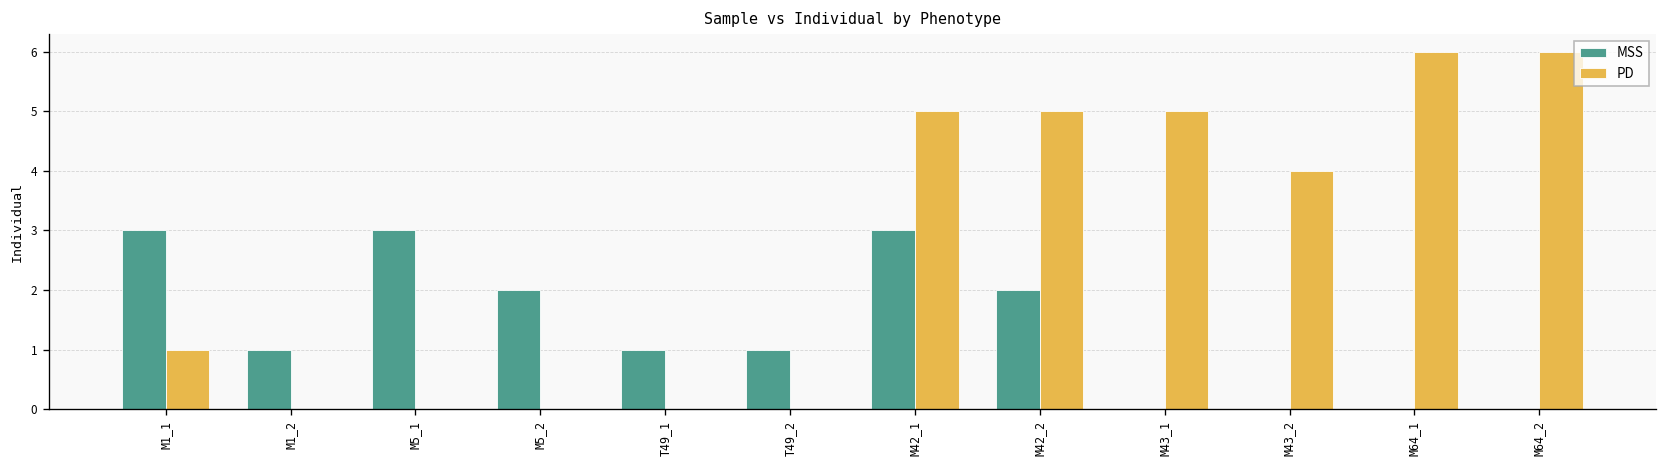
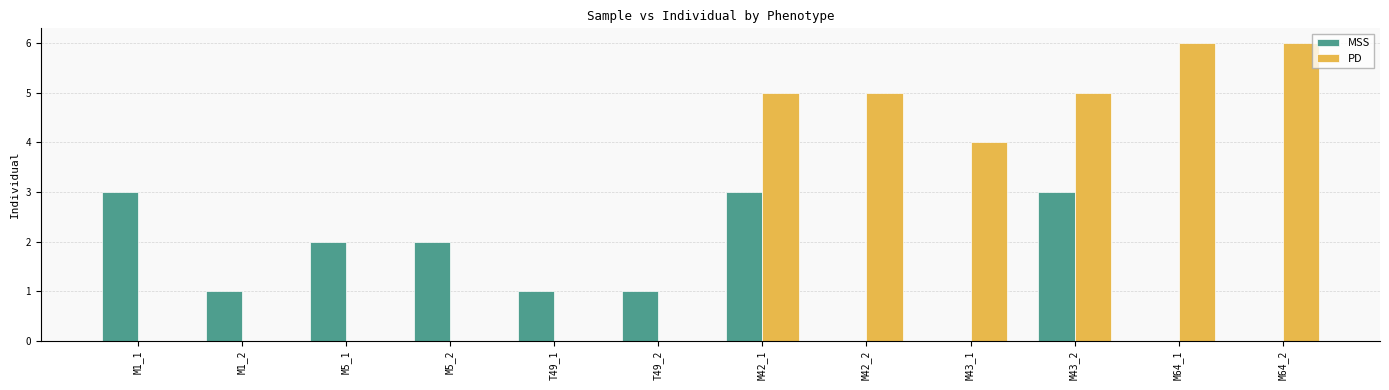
PD, M1_1: 1 -> 0
MSS, M5_1: 3 -> 2
MSS, M42_2: 2 -> 0
PD, M43_1: 5 -> 4
MSS, M43_2: 0 -> 3
PD, M43_2: 4 -> 5
